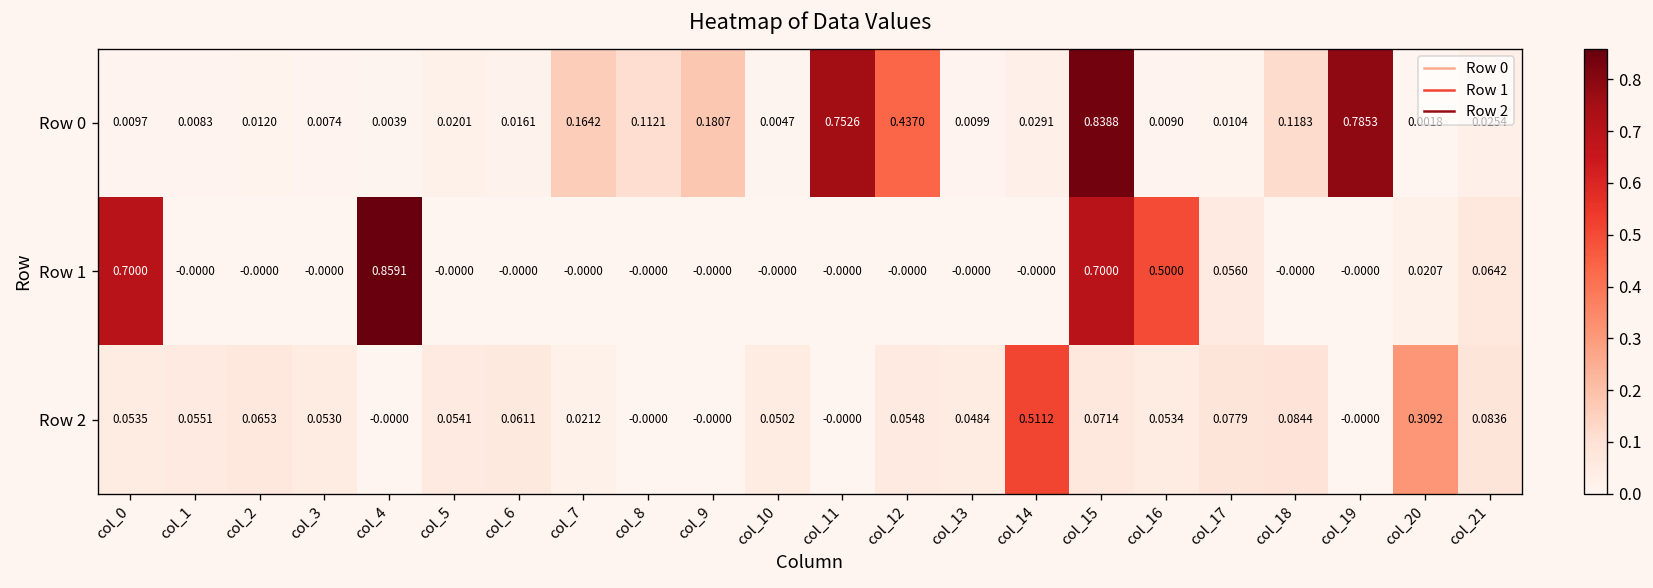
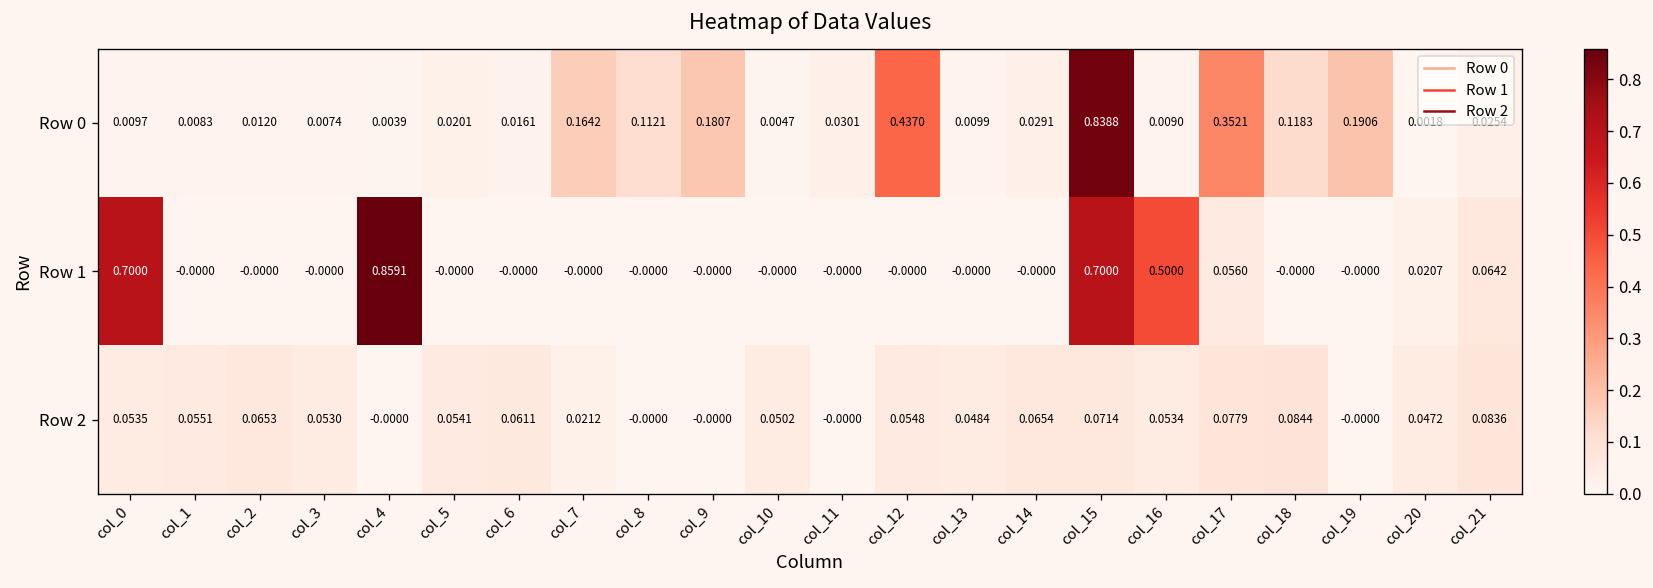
Row 0, col_11: 0.7526 -> 0.0301
Row 0, col_17: 0.0104 -> 0.3521
Row 0, col_19: 0.7853 -> 0.1906
Row 2, col_14: 0.5112 -> 0.0654
Row 2, col_20: 0.3092 -> 0.0472
